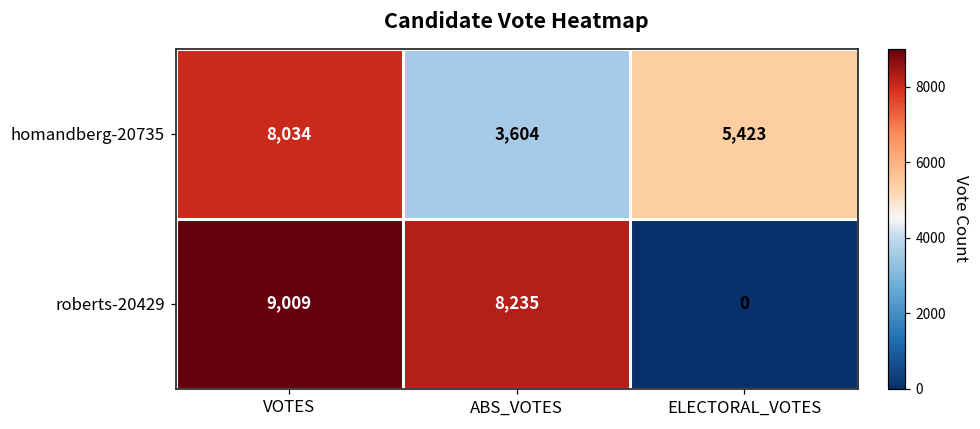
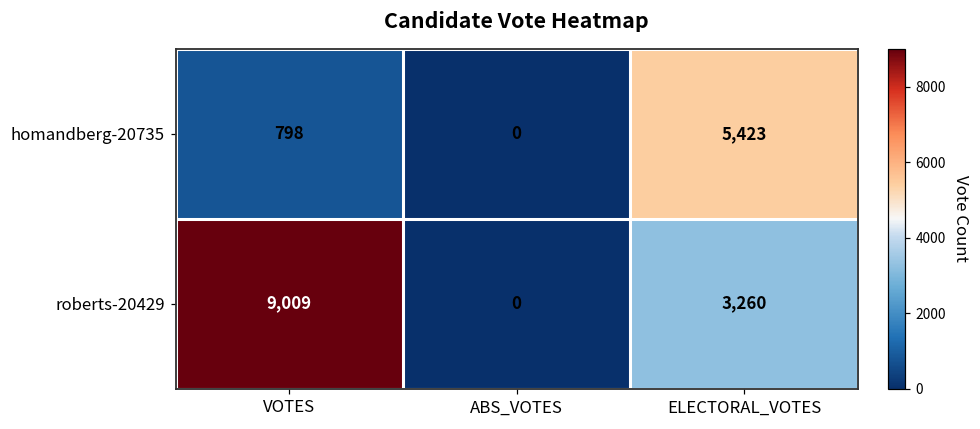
homandberg-20735, VOTES: 8,034 -> 798
homandberg-20735, ABS_VOTES: 3,604 -> 0
roberts-20429, ABS_VOTES: 8,235 -> 0
roberts-20429, ELECTORAL_VOTES: 0 -> 3,260
